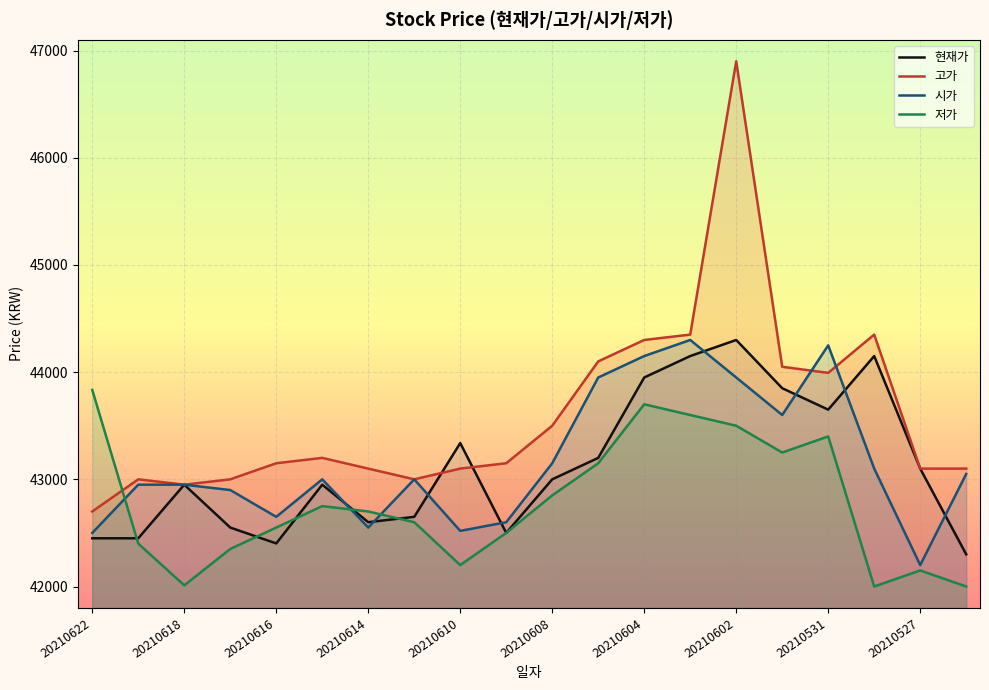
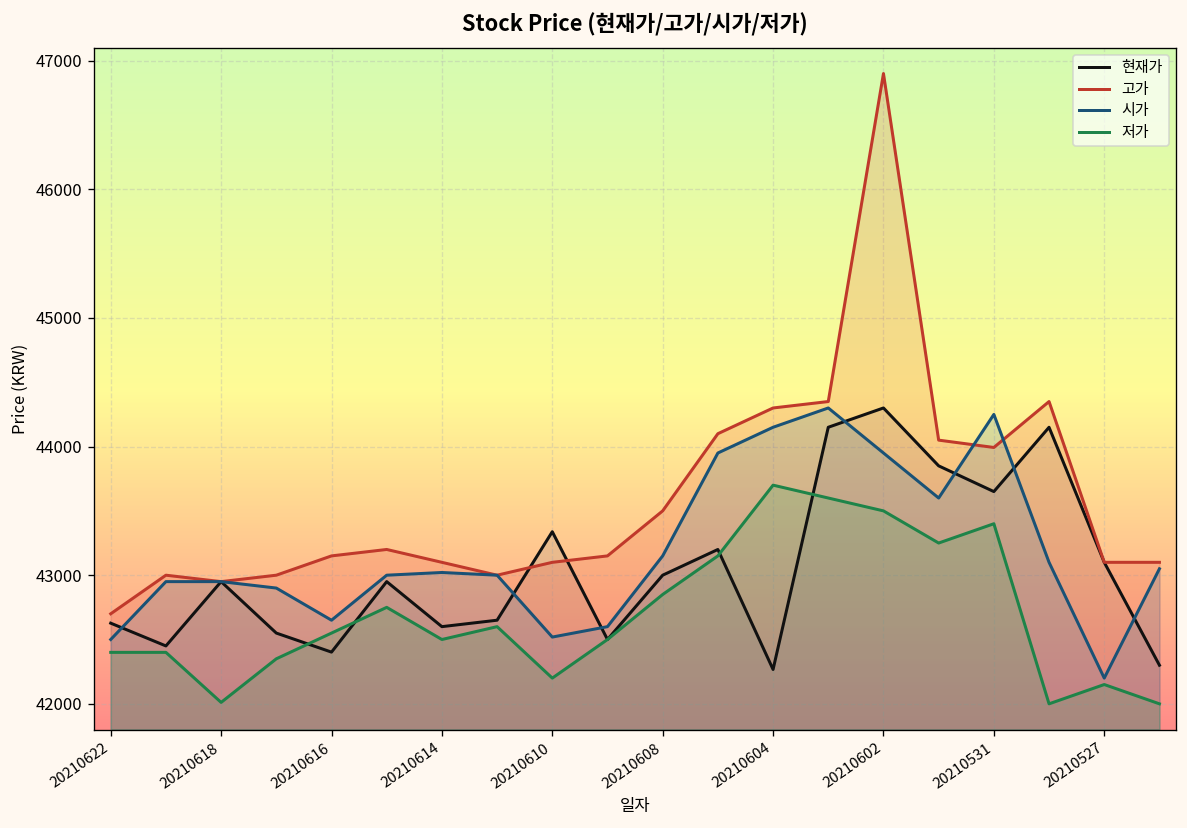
현재가, 20210622: 42450 -> 42630
저가, 20210622: 43830 -> 42400
시가, 20210614: 42550 -> 43020
저가, 20210614: 42700 -> 42500
현재가, 20210604: 43950 -> 42270
